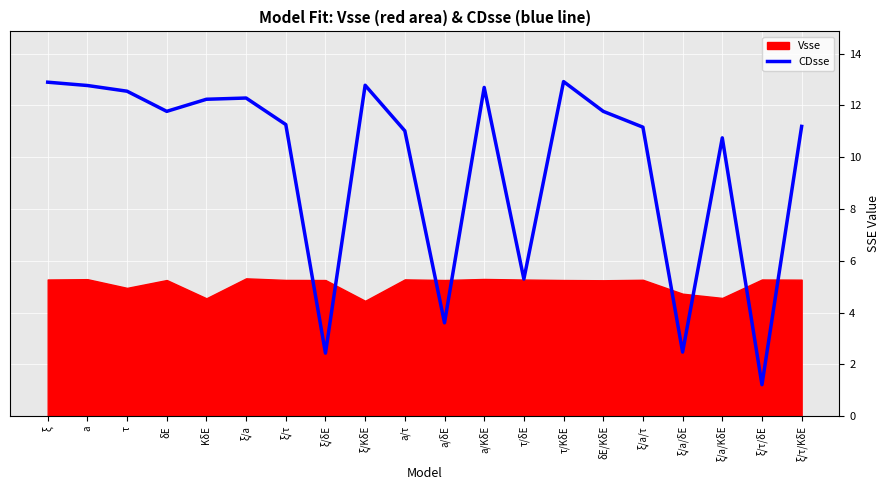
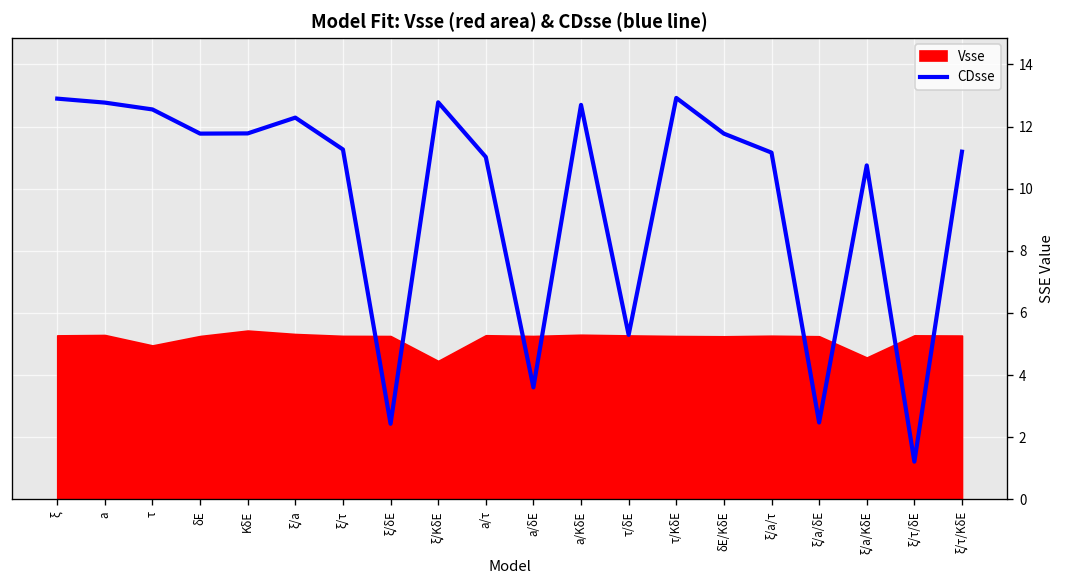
CDsse, KδE: 12.2 -> 11.8
Vsse, KδE: 4.6 -> 5.4
Vsse, ξ/a/δE: 4.7 -> 5.3
